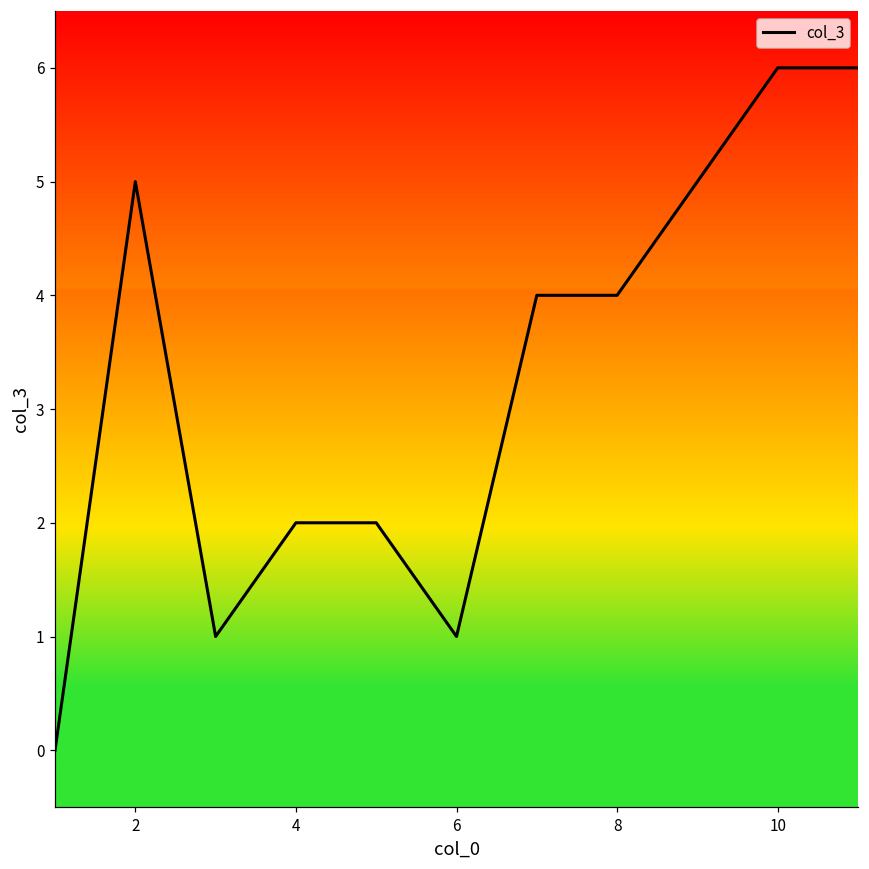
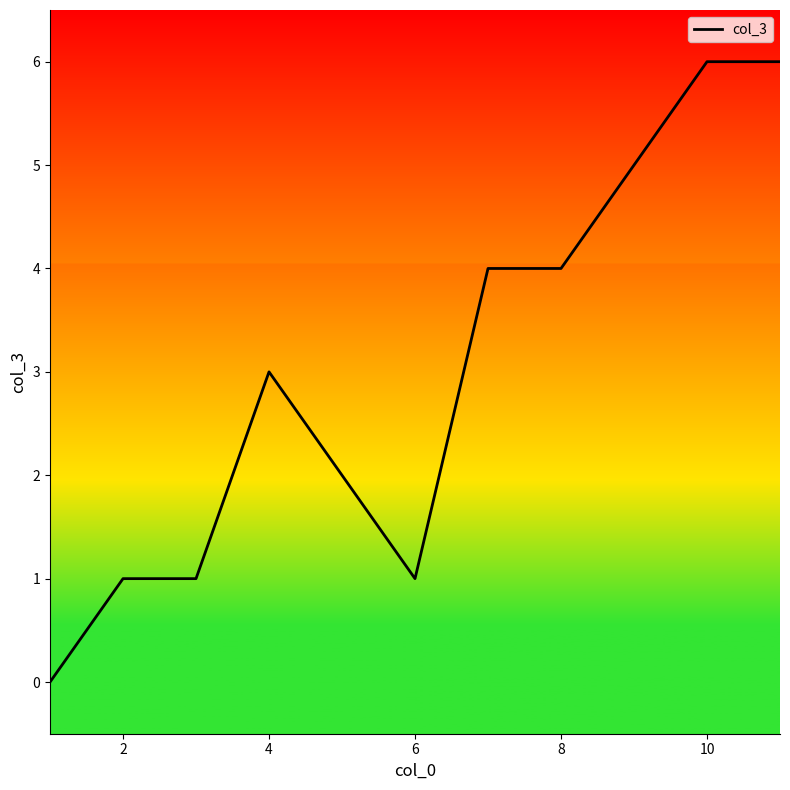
2: 5 -> 1
4: 2 -> 3
